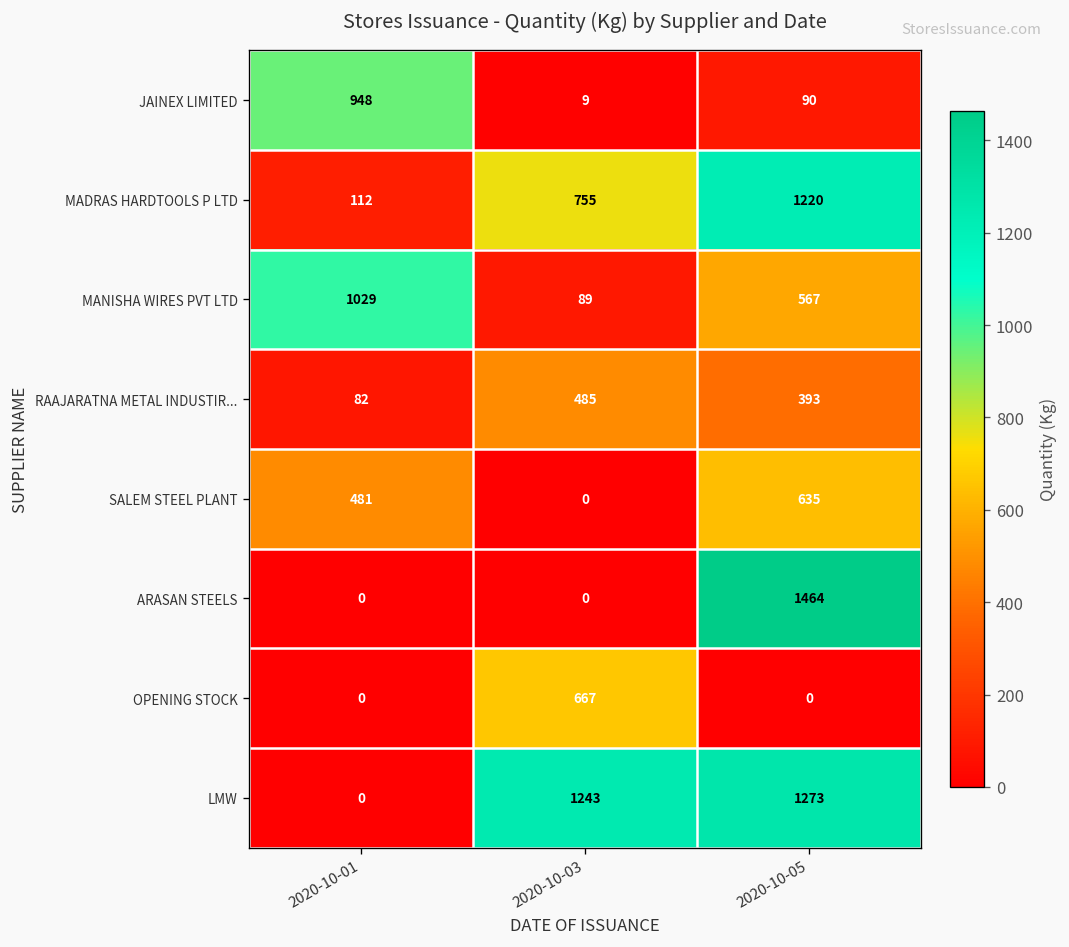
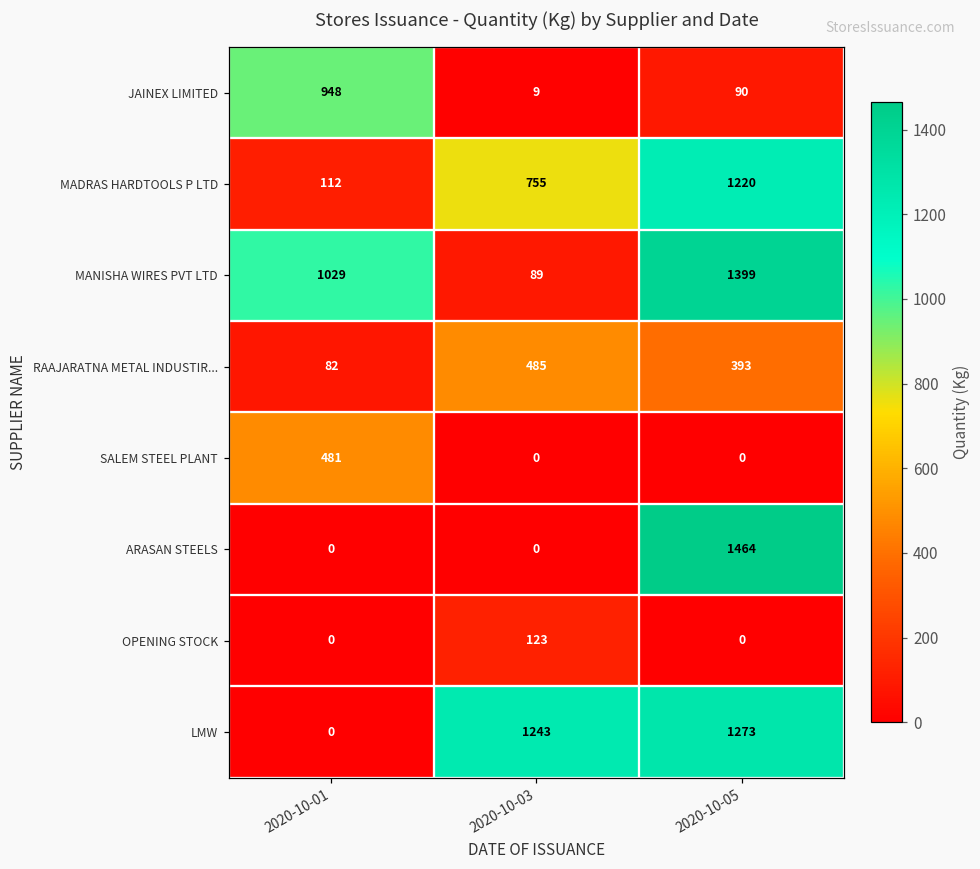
MANISHA WIRES PVT LTD, 2020-10-05: 567 -> 1399
SALEM STEEL PLANT, 2020-10-05: 635 -> 0
OPENING STOCK, 2020-10-03: 667 -> 123
